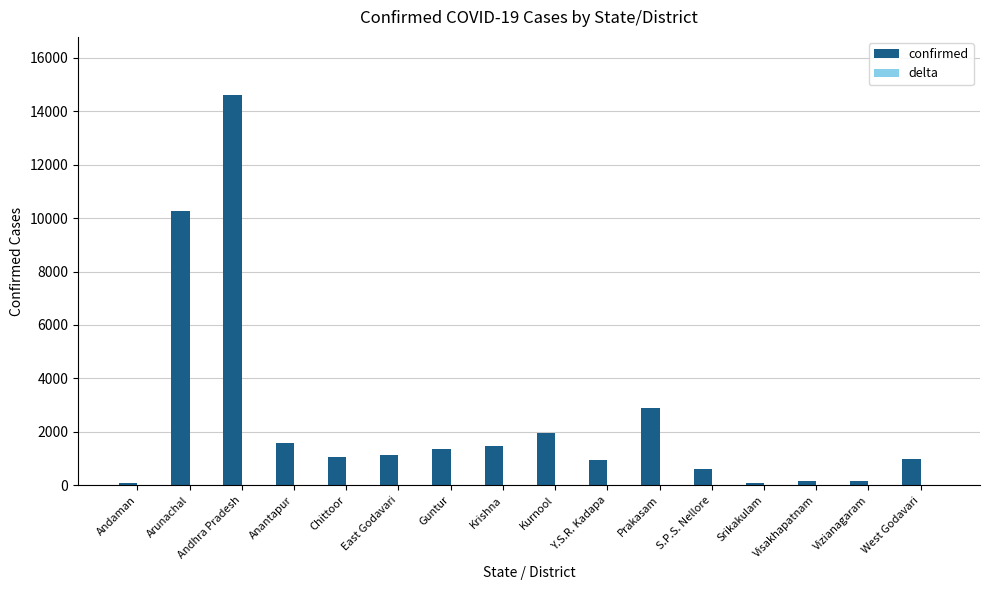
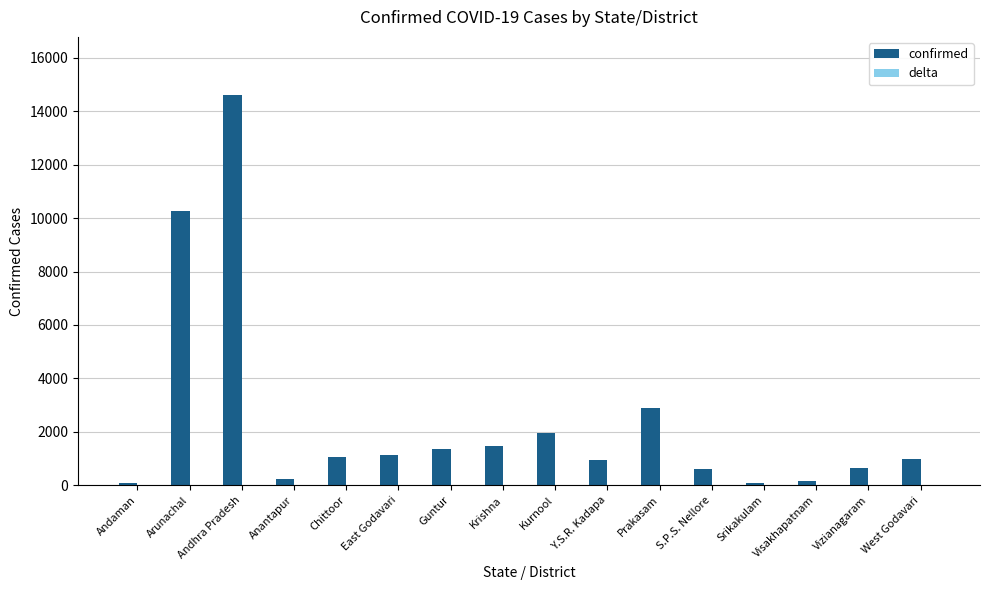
confirmed, Anantapur: 1600 -> 200
confirmed, Vizianagaram: 200 -> 600
